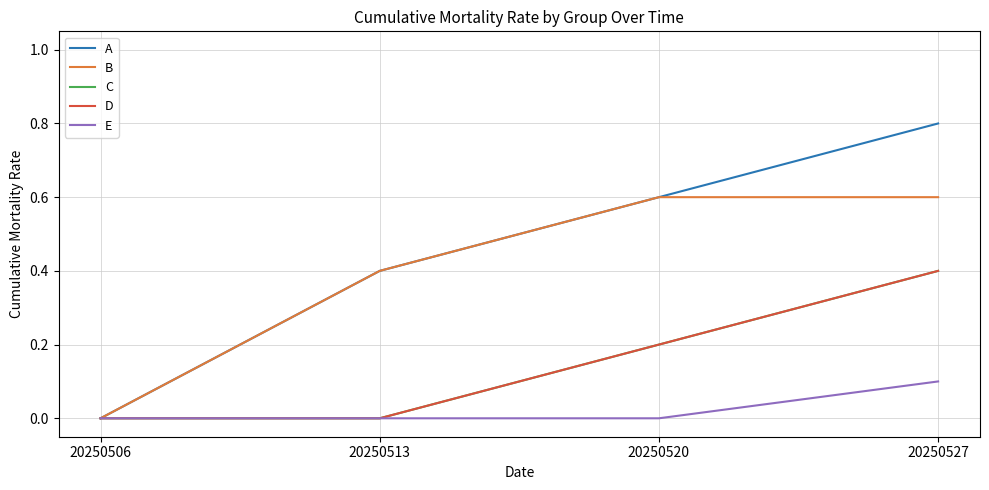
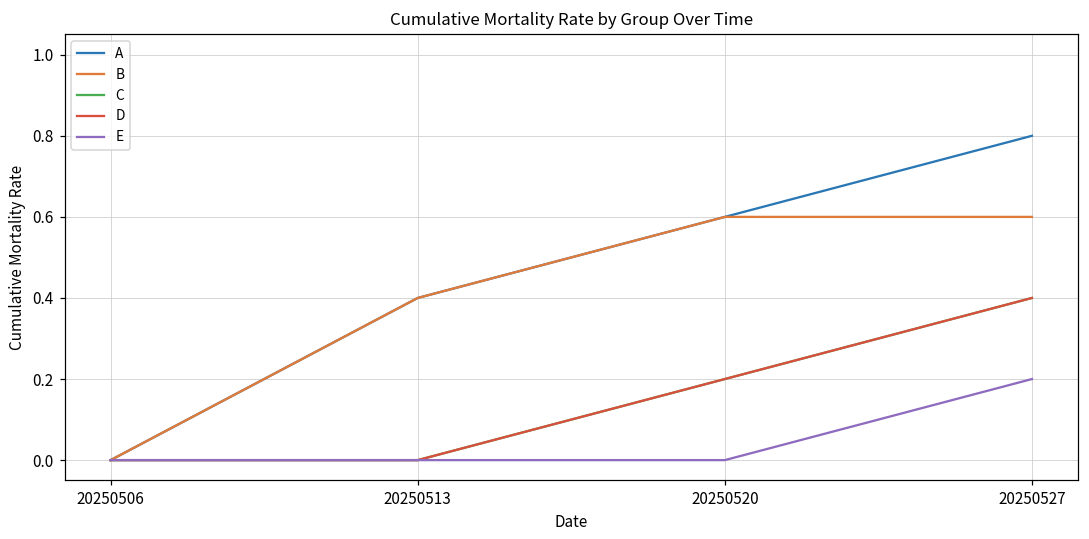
E, 20250527: 0.1 -> 0.2
